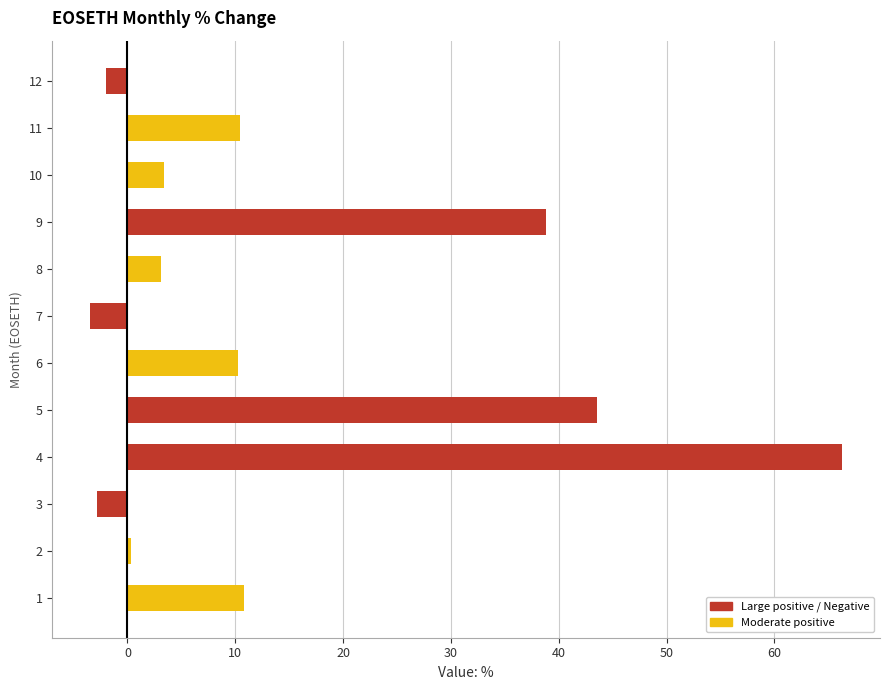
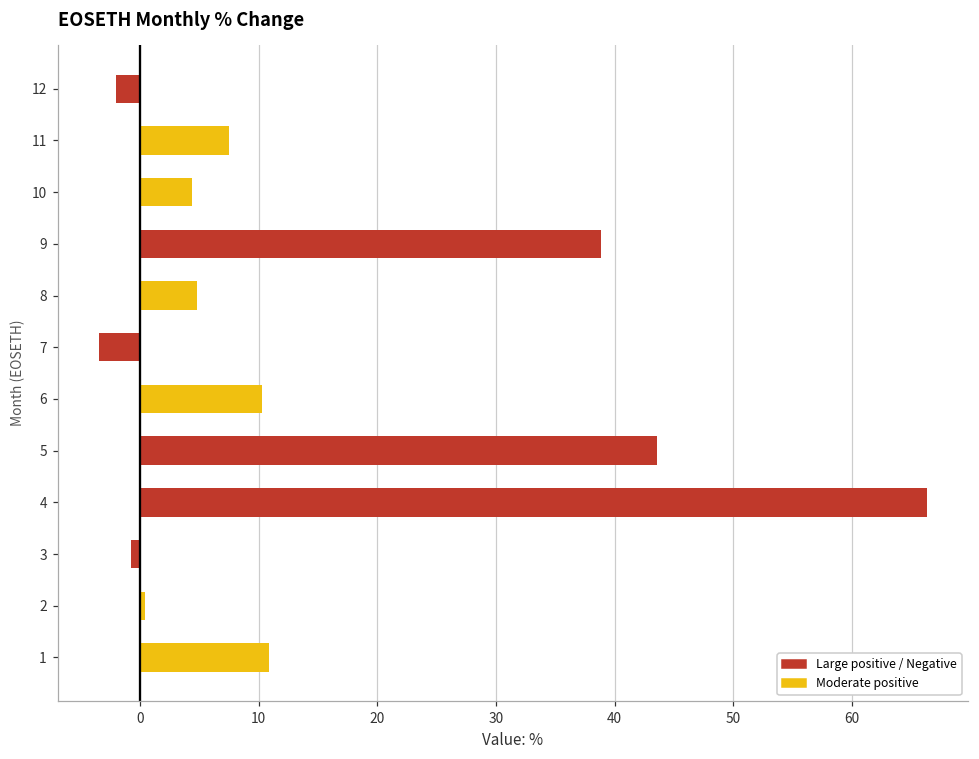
11: 10.5 -> 7.5
10: 3.4 -> 4.4
8: 3.1 -> 4.8
3: -2.8 -> -0.8
